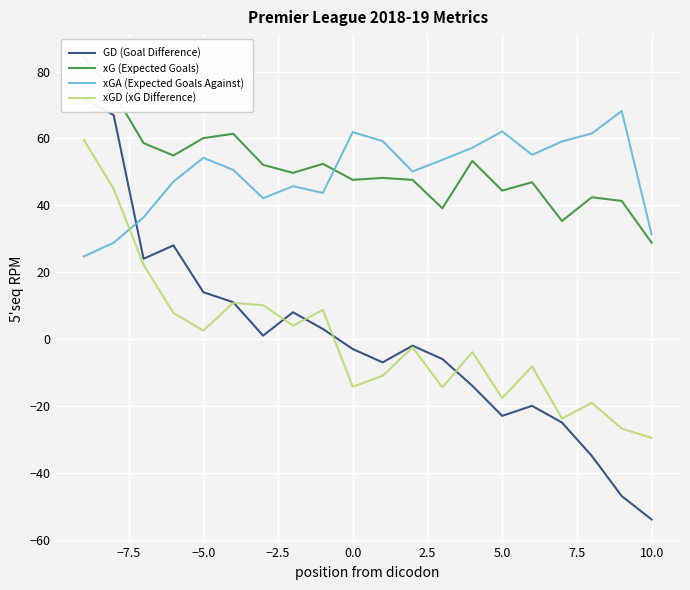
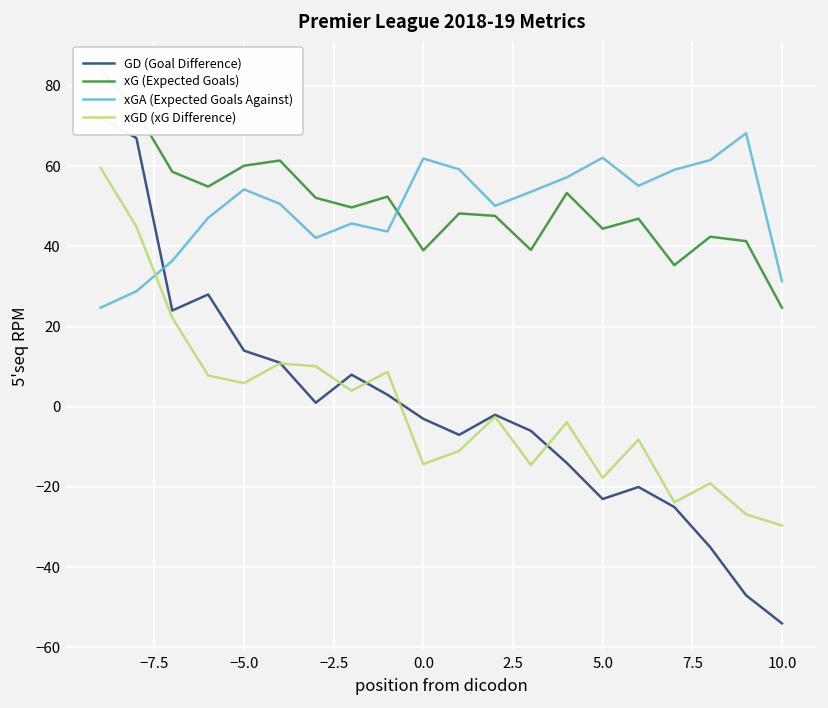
xGD (xG Difference), −5.0: 3 -> 6
xG (Expected Goals), 0.0: 48 -> 39
xG (Expected Goals), 10.0: 29 -> 25
